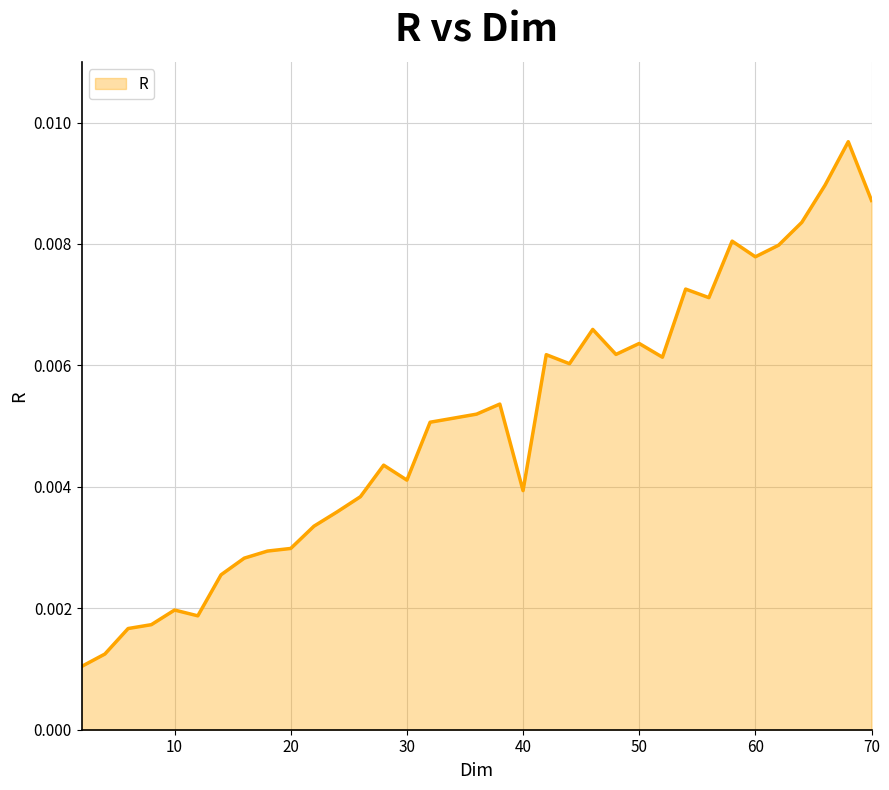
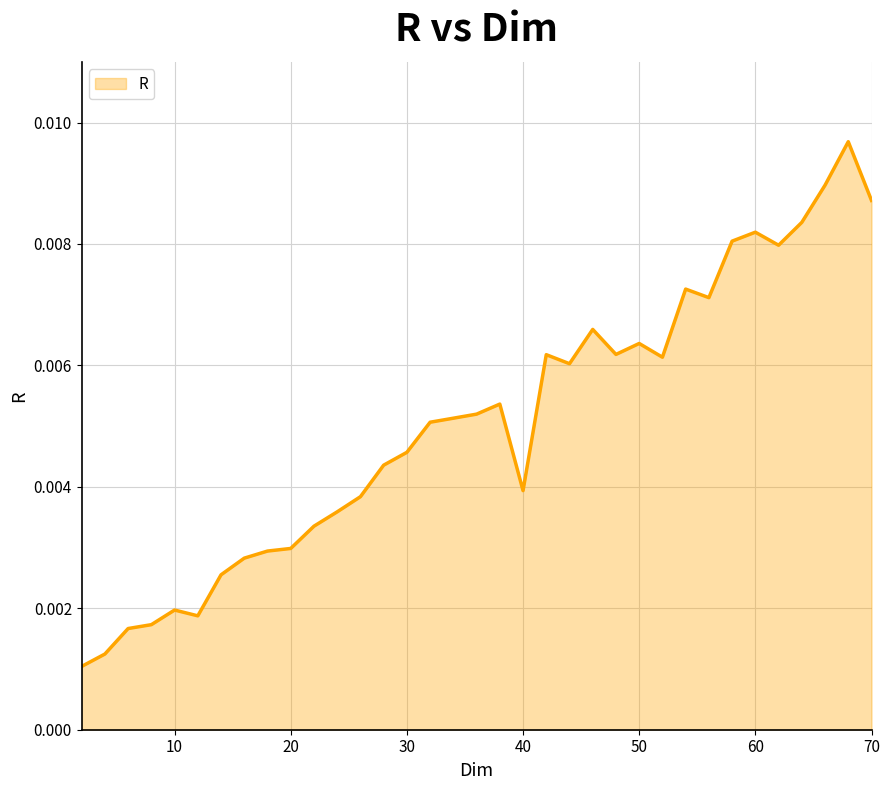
30: 0.0041 -> 0.0046
60: 0.0078 -> 0.0082
